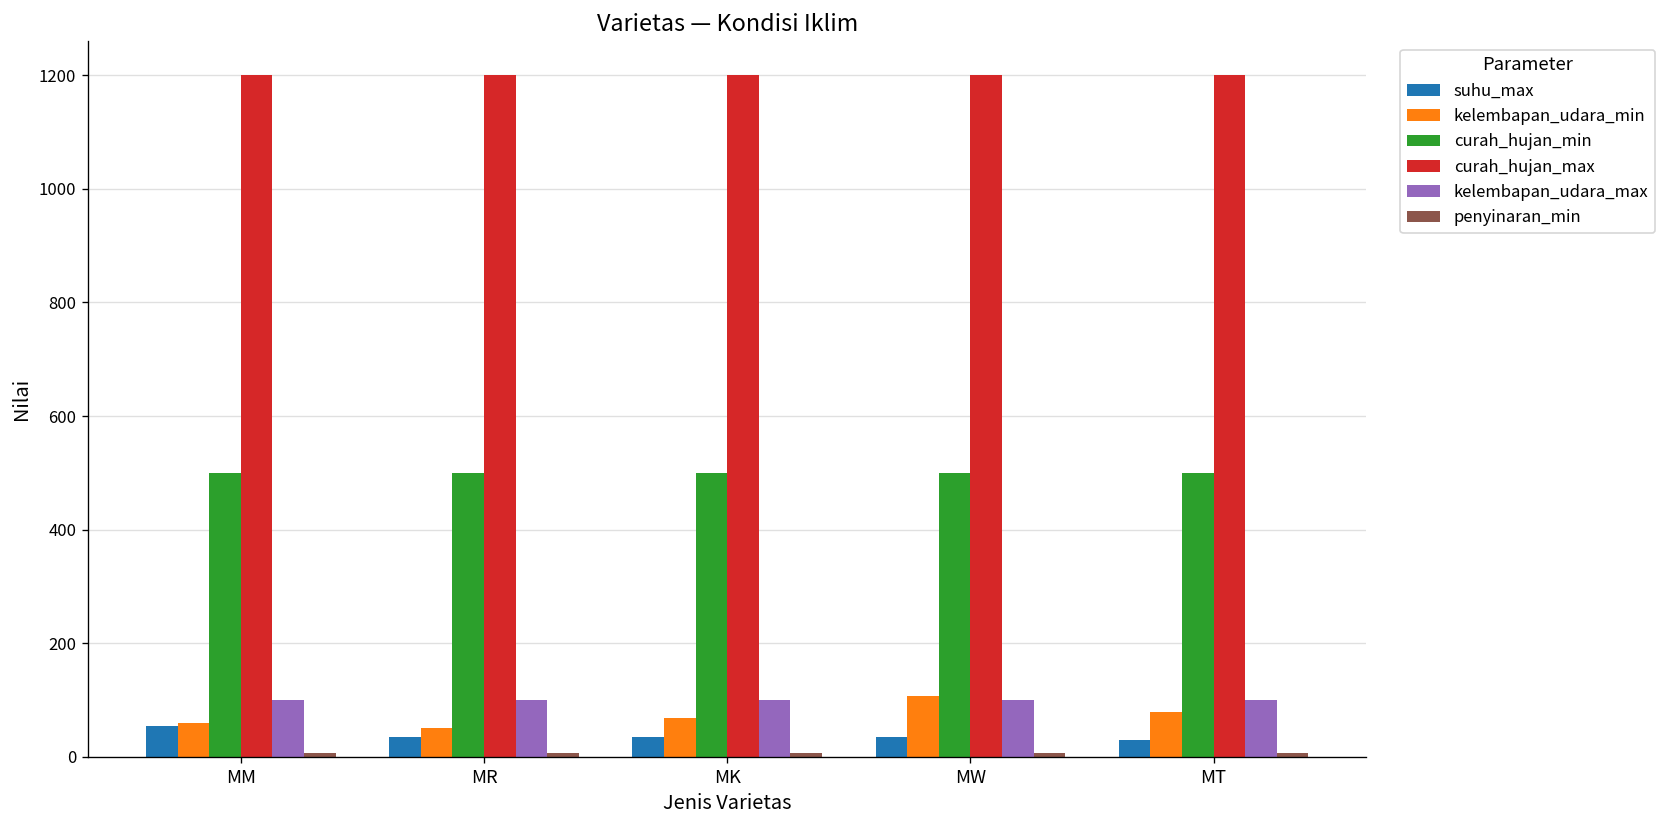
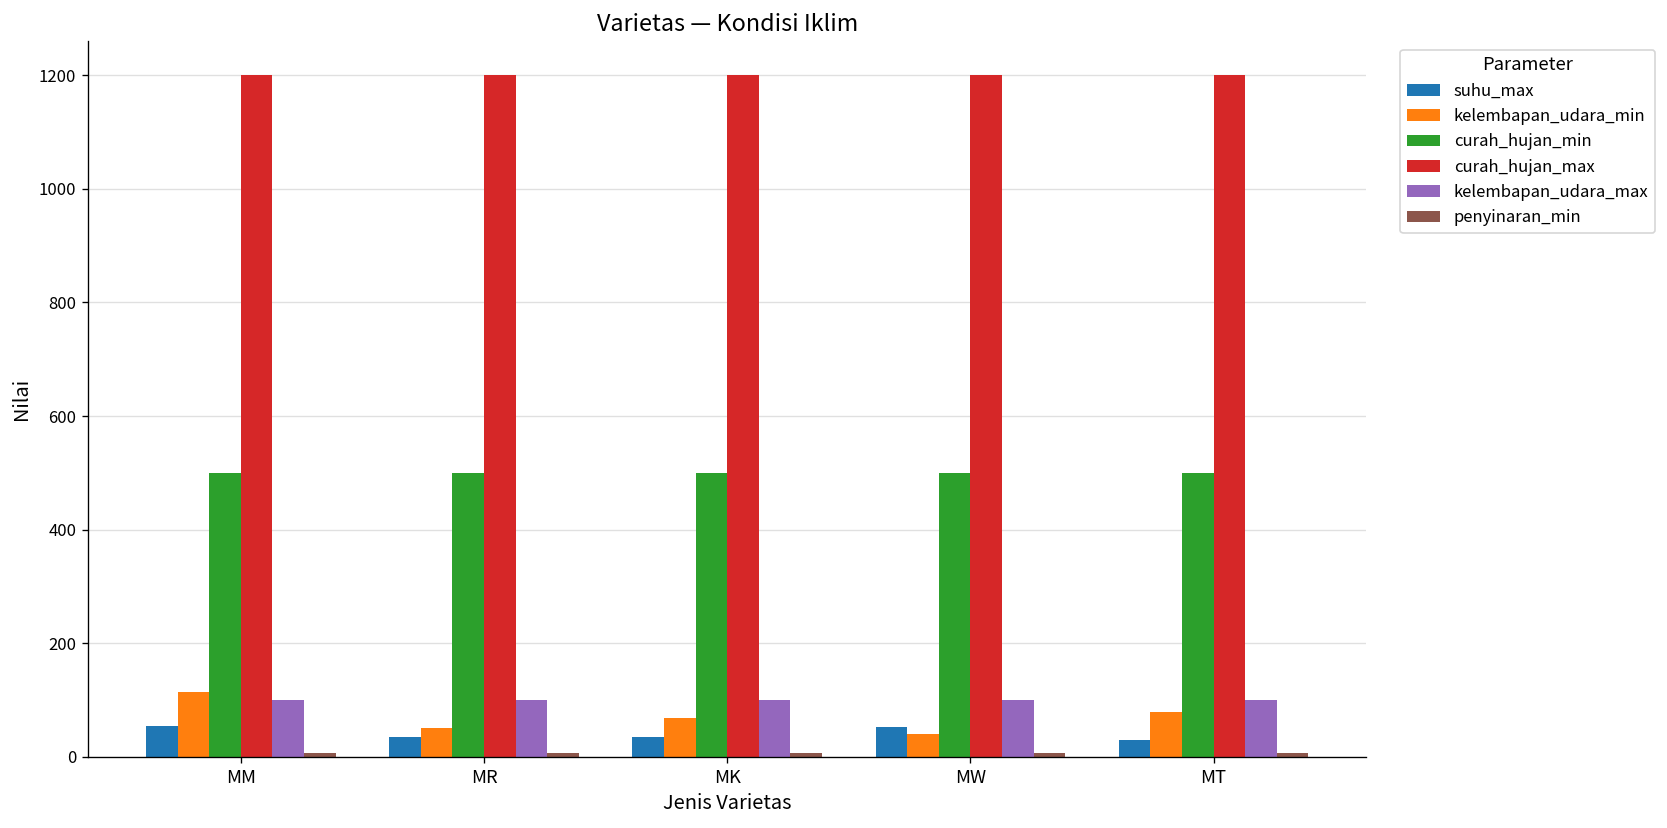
kelembapan_udara_min, MM: 60 -> 120
suhu_max, MW: 40 -> 50
kelembapan_udara_min, MW: 110 -> 40
